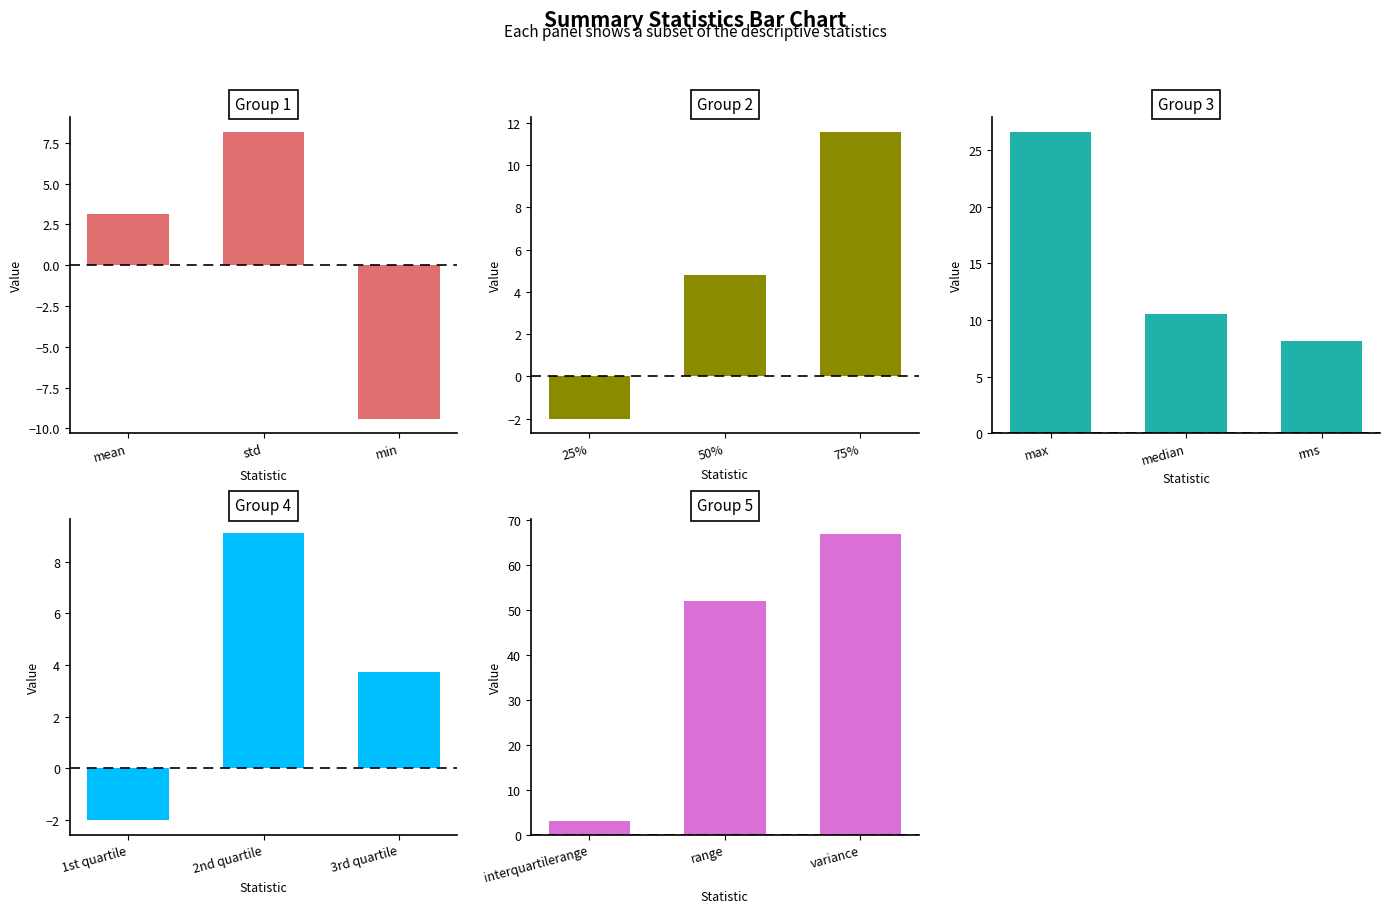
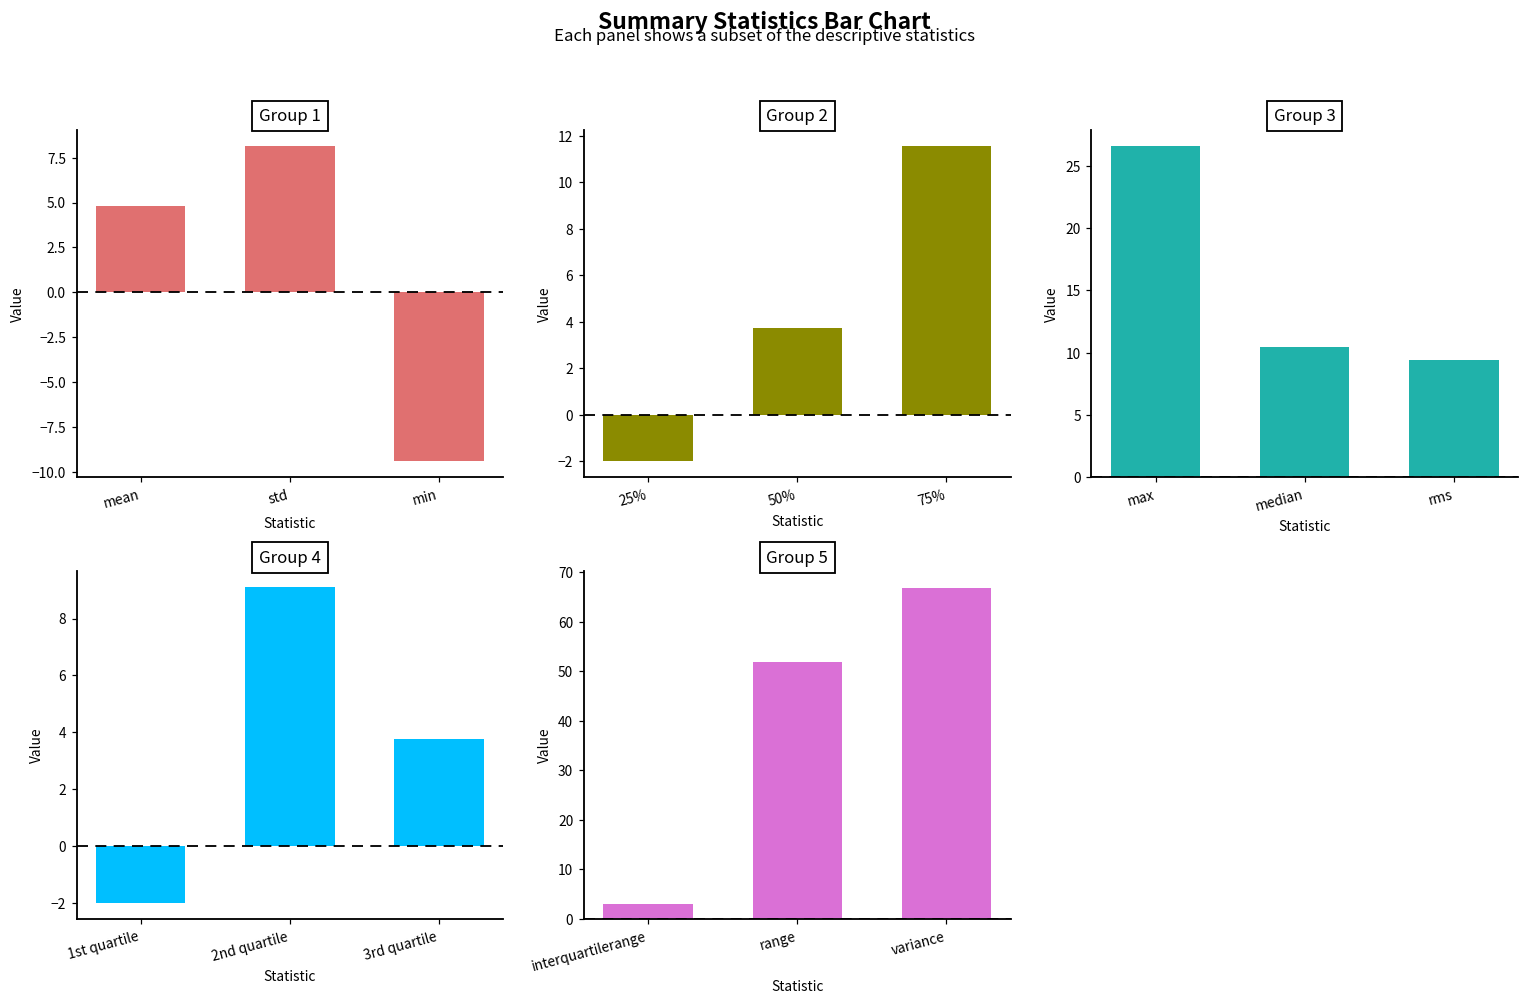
Group 1, mean: 3.2 -> 4.8
Group 2, 50%: 4.8 -> 3.7
Group 3, rms: 8.2 -> 9.4
